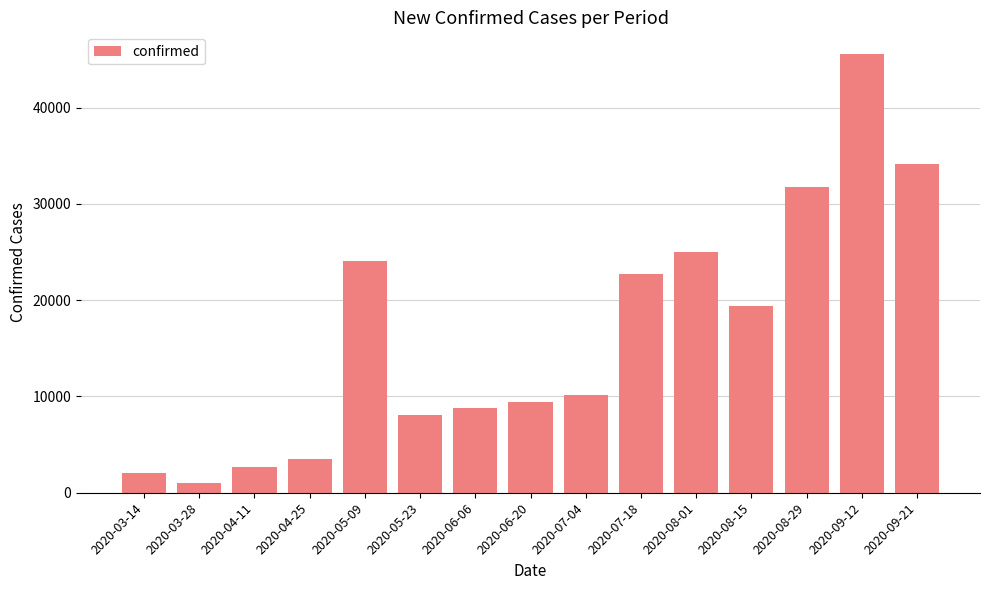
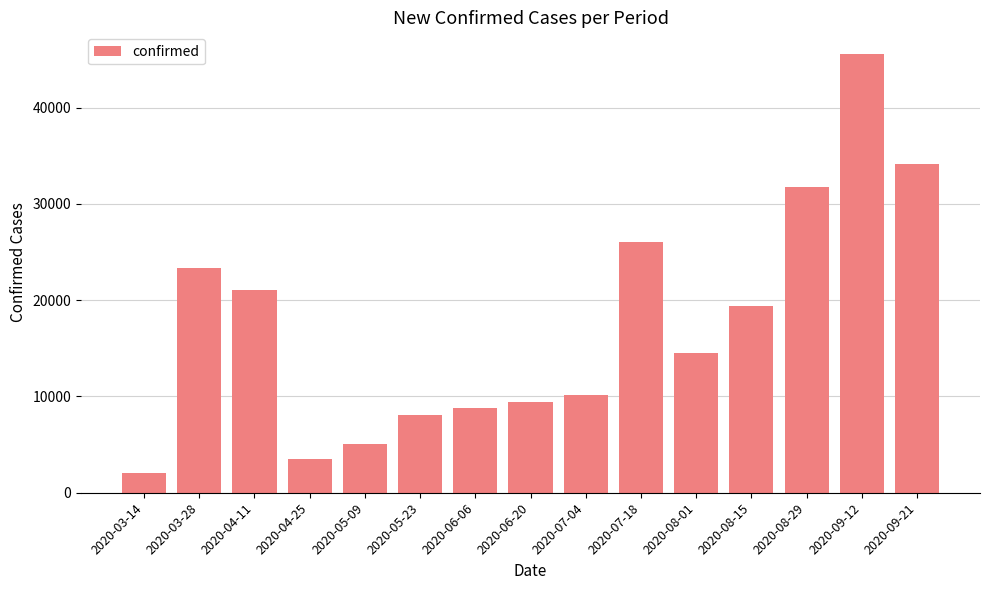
2020-03-28: 1000 -> 23000
2020-04-11: 3000 -> 21000
2020-05-09: 24000 -> 5000
2020-07-18: 23000 -> 26000
2020-08-01: 25000 -> 15000
